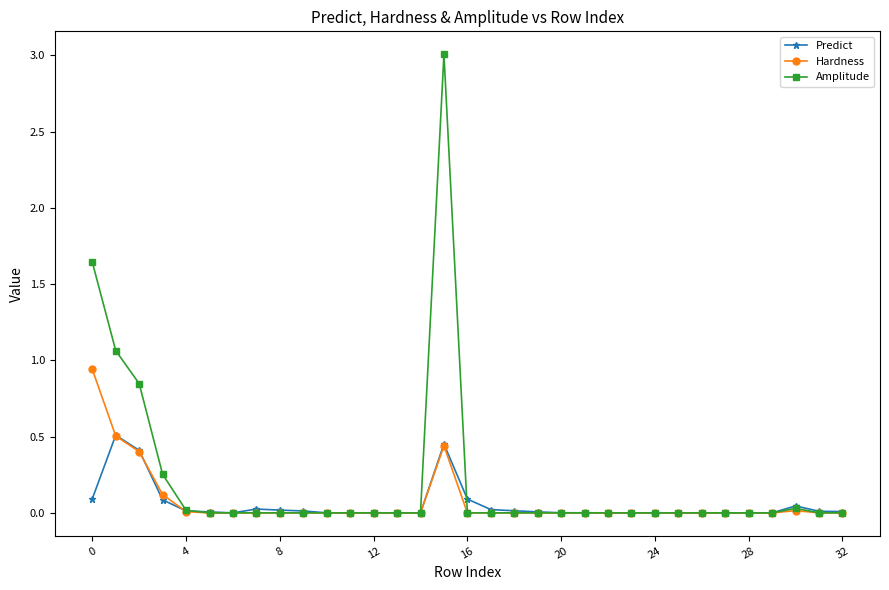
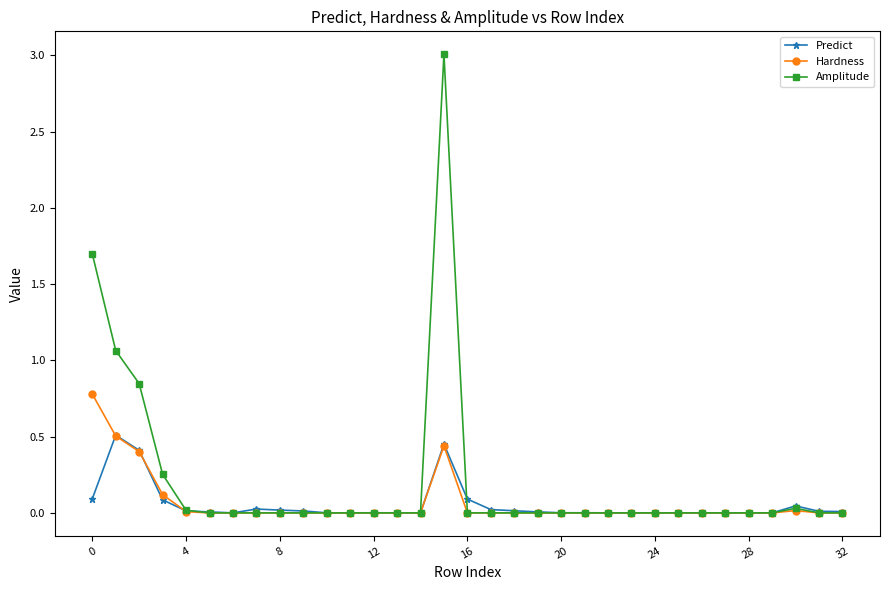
Hardness, 0: 0.94 -> 0.78
Amplitude, 0: 1.64 -> 1.70
